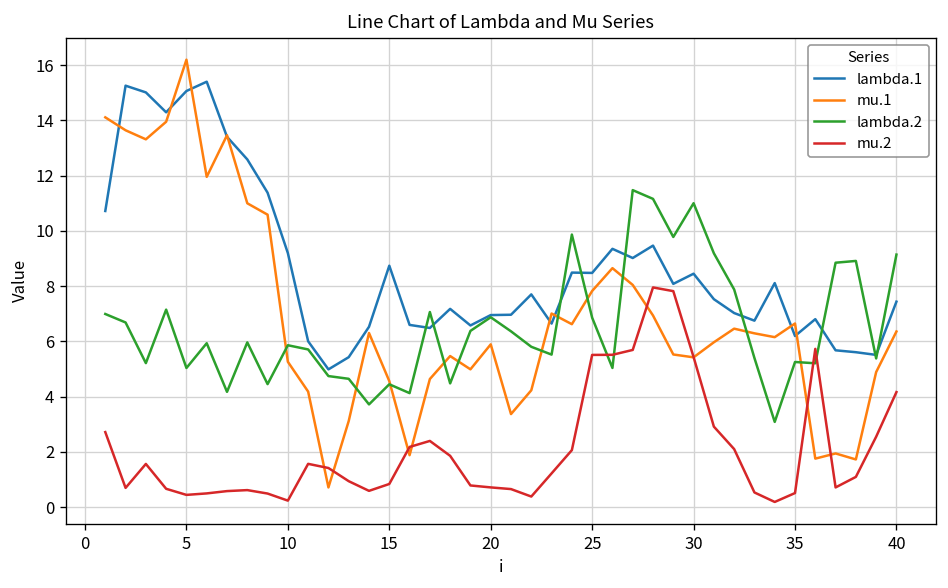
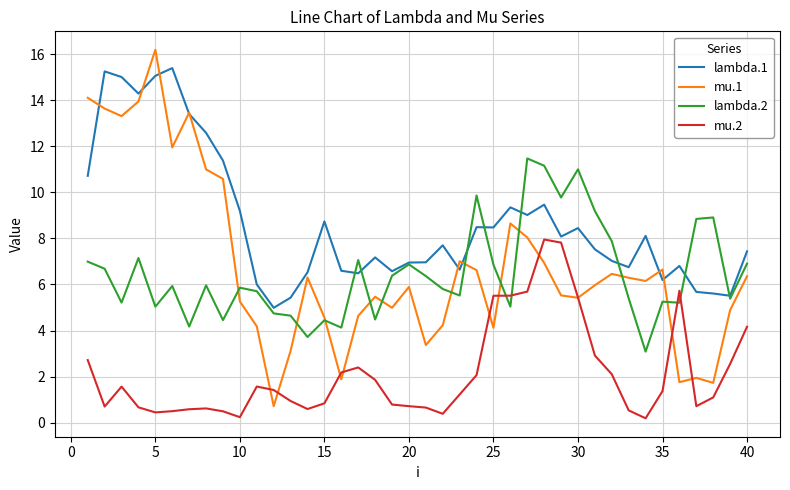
mu.1, 25: 7.8 -> 4.1
mu.2, 35: 0.5 -> 1.4
lambda.2, 40: 9.1 -> 6.9
